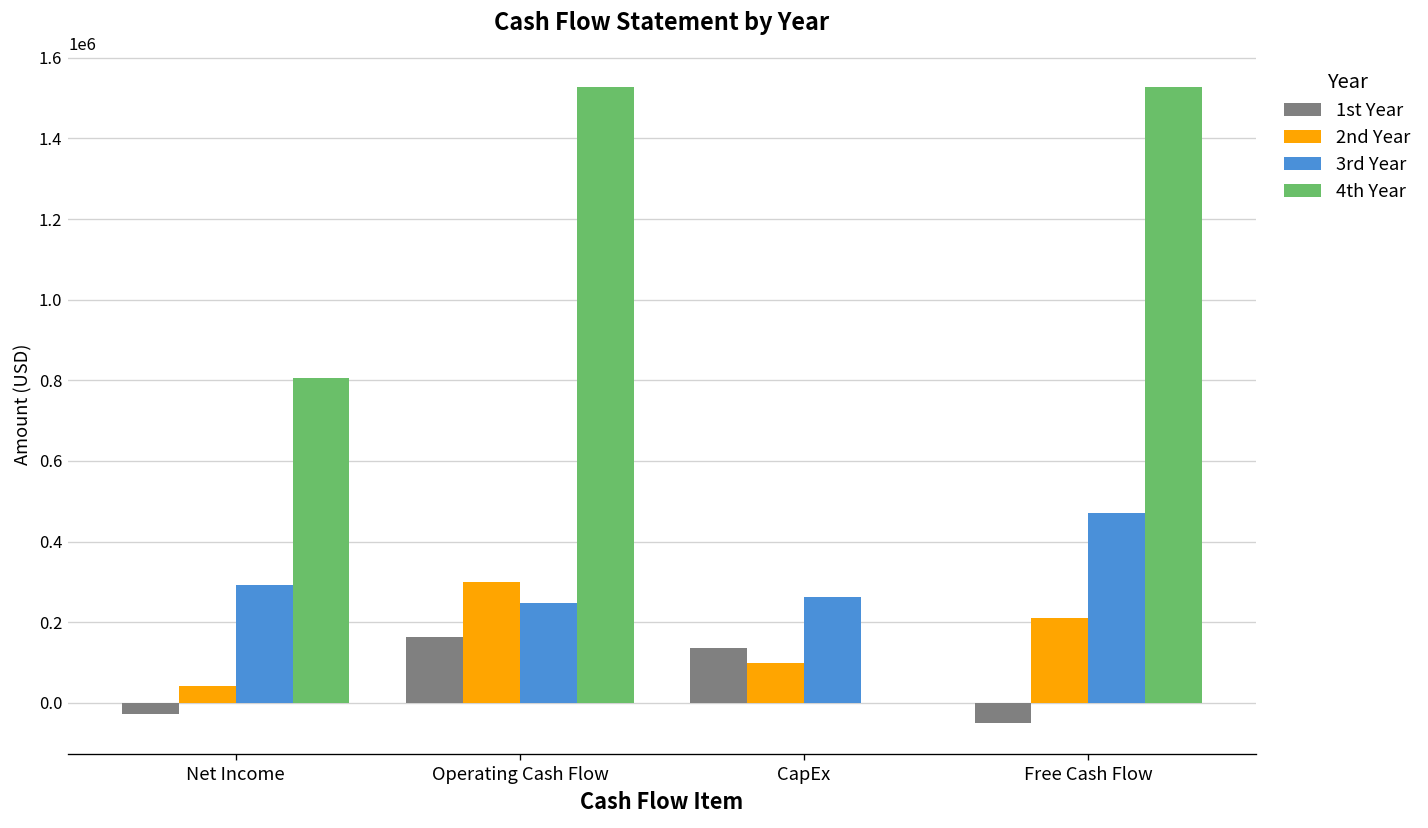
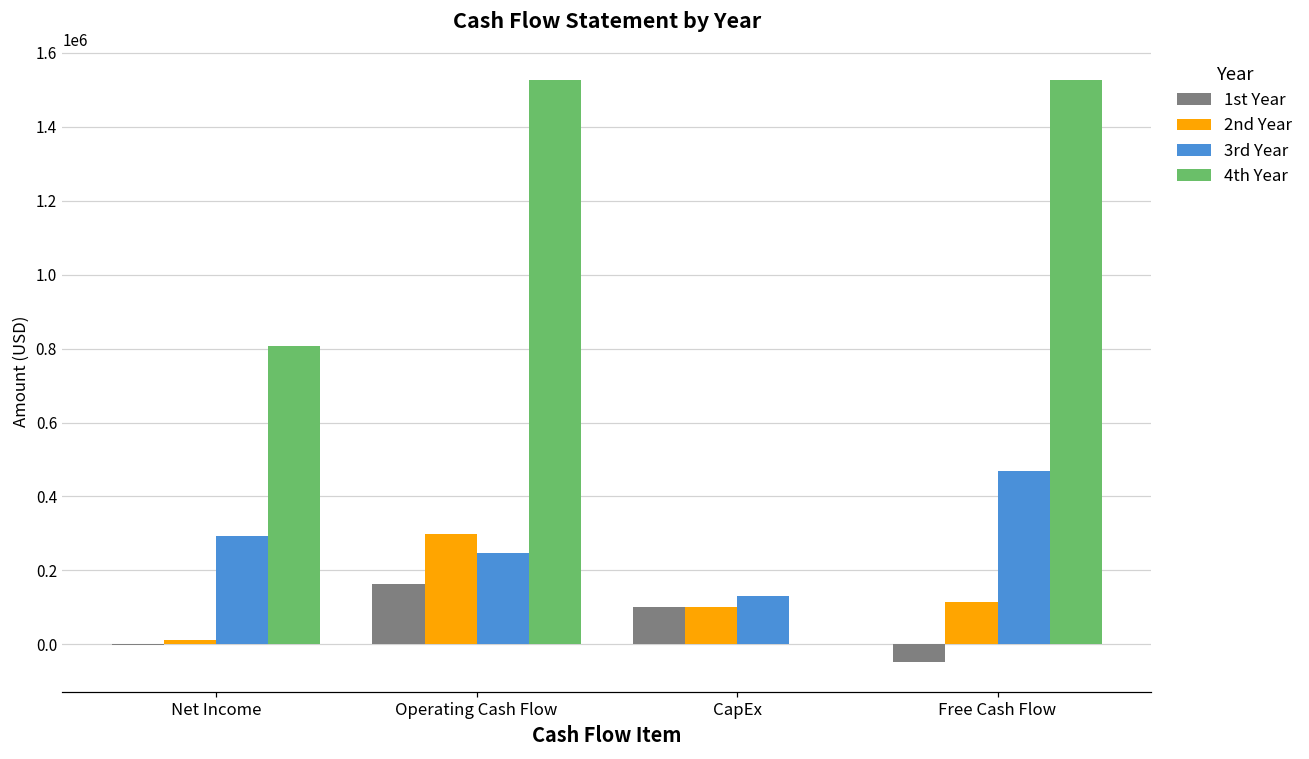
1st Year, Net Income: -30000 -> 0
2nd Year, Net Income: 40000 -> 10000
1st Year, CapEx: 140000 -> 100000
3rd Year, CapEx: 260000 -> 130000
2nd Year, Free Cash Flow: 210000 -> 120000
